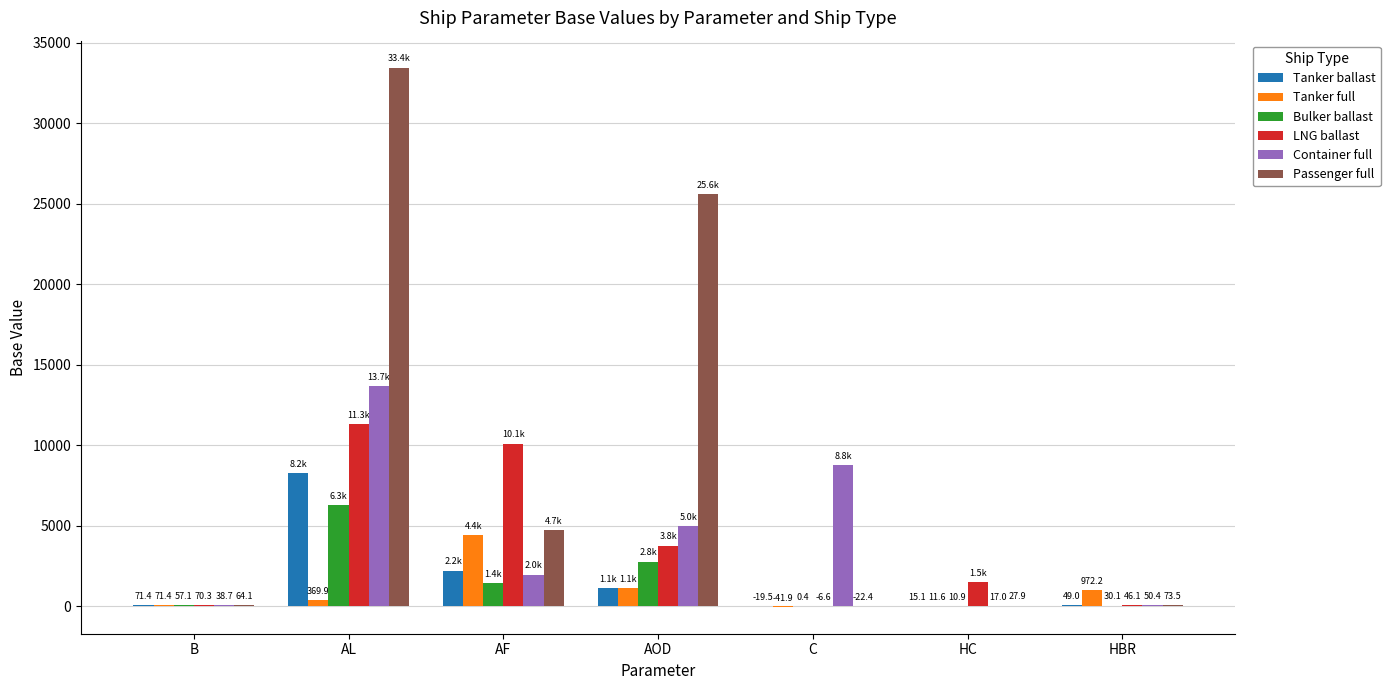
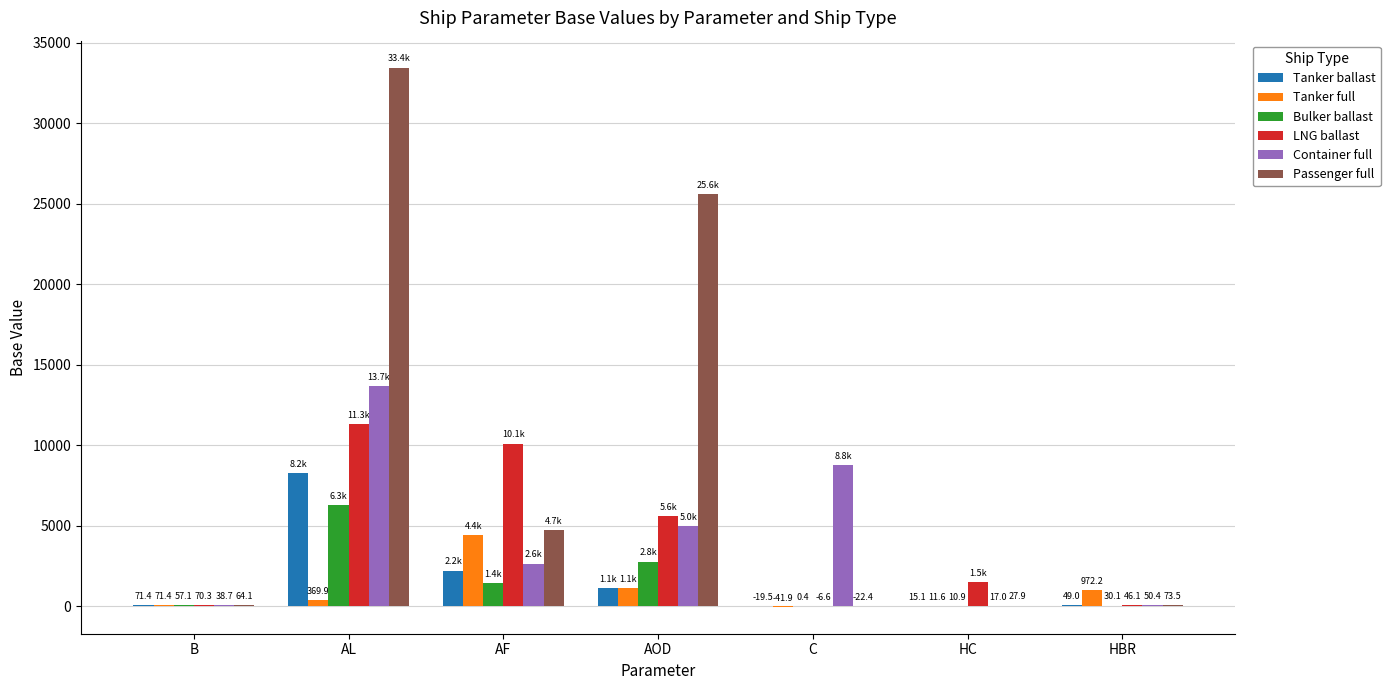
Container full, AF: 2.0k -> 2.6k
LNG ballast, AOD: 3.8k -> 5.6k
